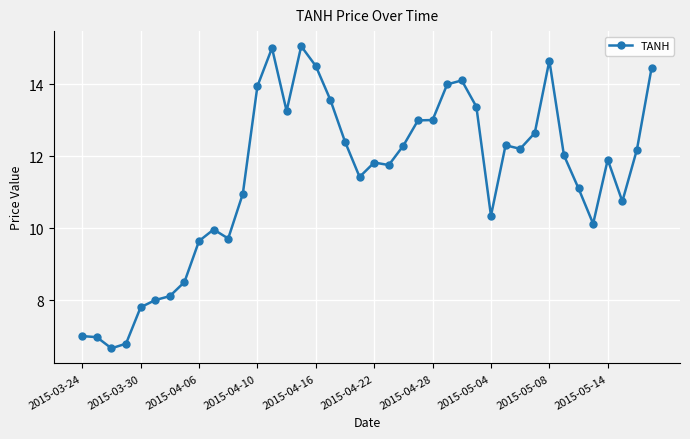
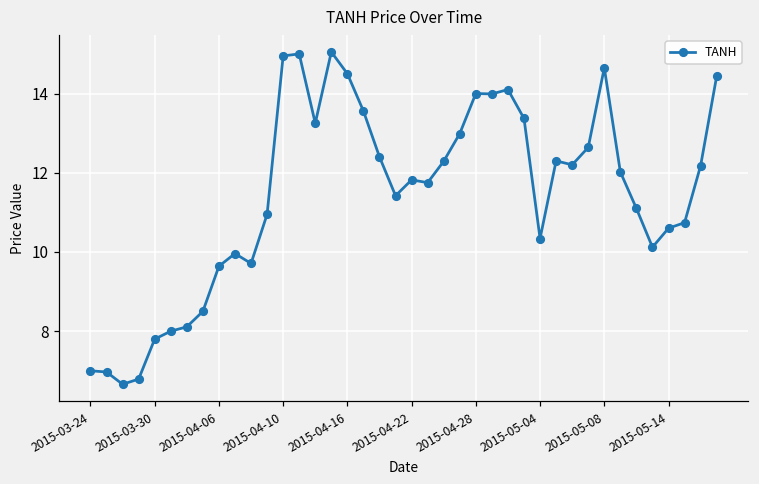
2015-04-10: 13.9 -> 15.0
2015-04-28: 13 -> 14
2015-05-14: 11.9 -> 10.6
